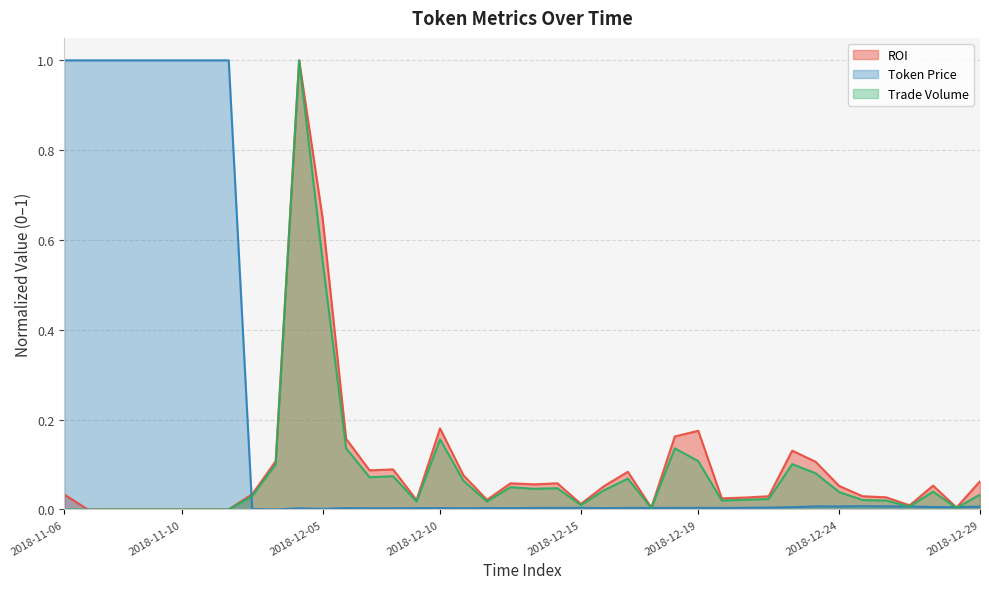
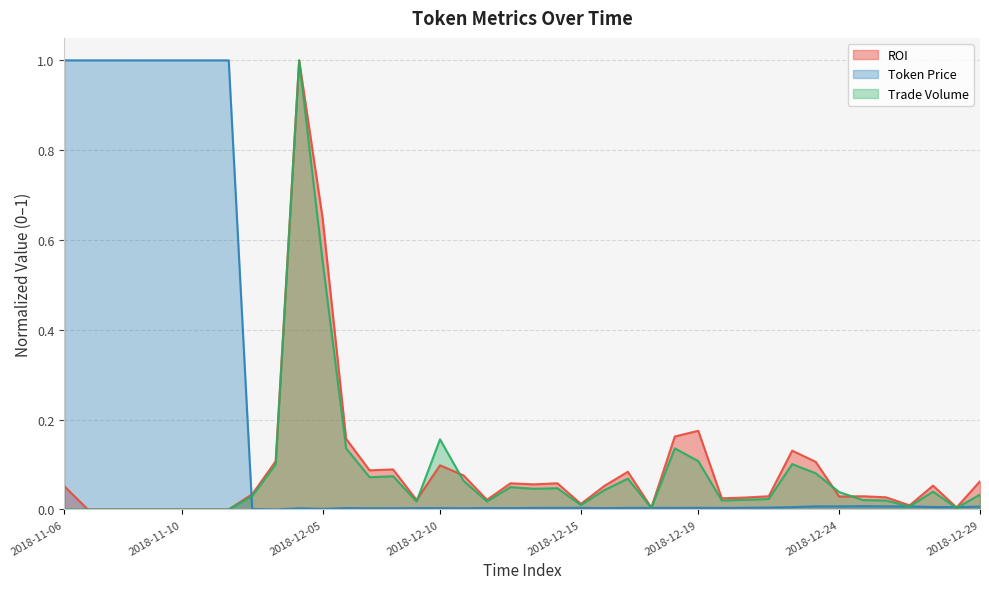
ROI, 2018-11-06: 0.03 -> 0.05
ROI, 2018-12-10: 0.18 -> 0.10
ROI, 2018-12-24: 0.05 -> 0.03
